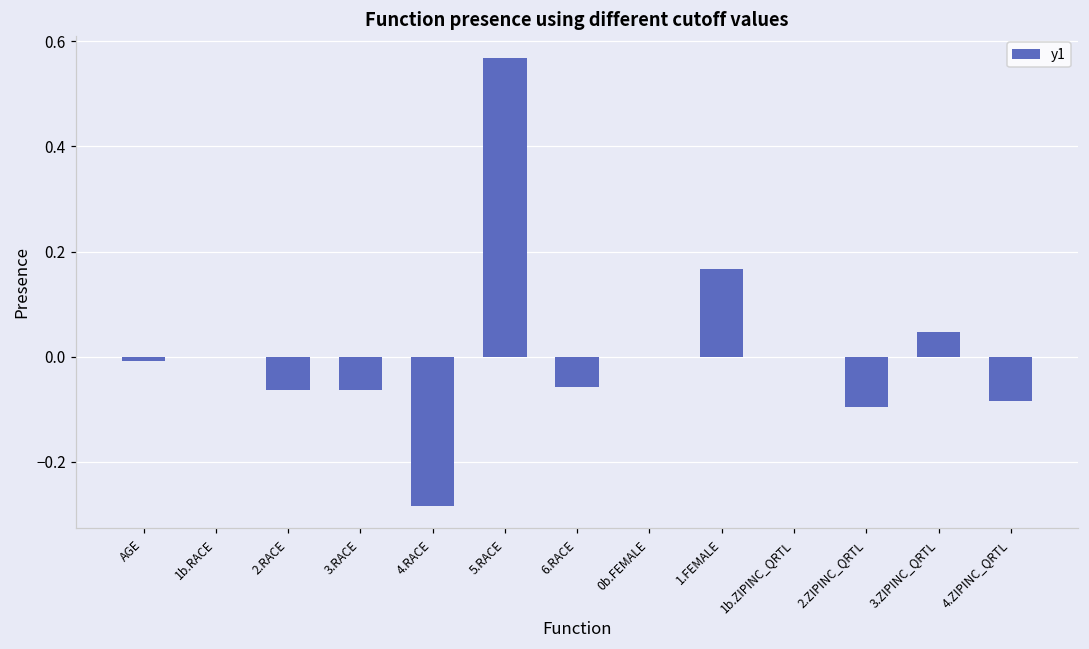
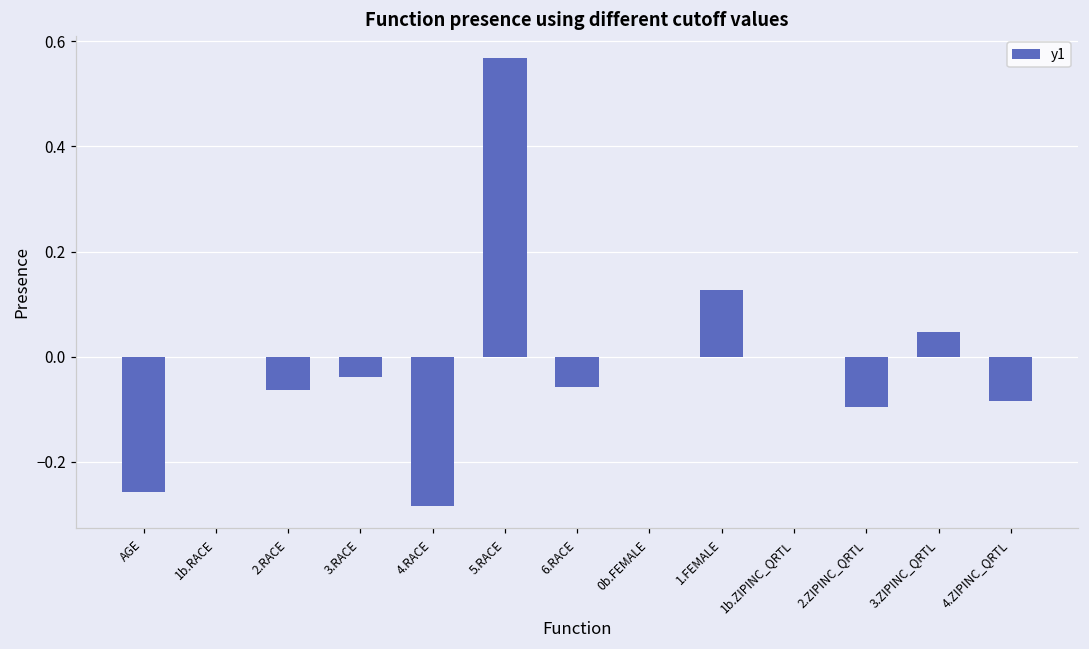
AGE: -0.01 -> -0.26
3.RACE: -0.06 -> -0.04
1.FEMALE: 0.17 -> 0.13
